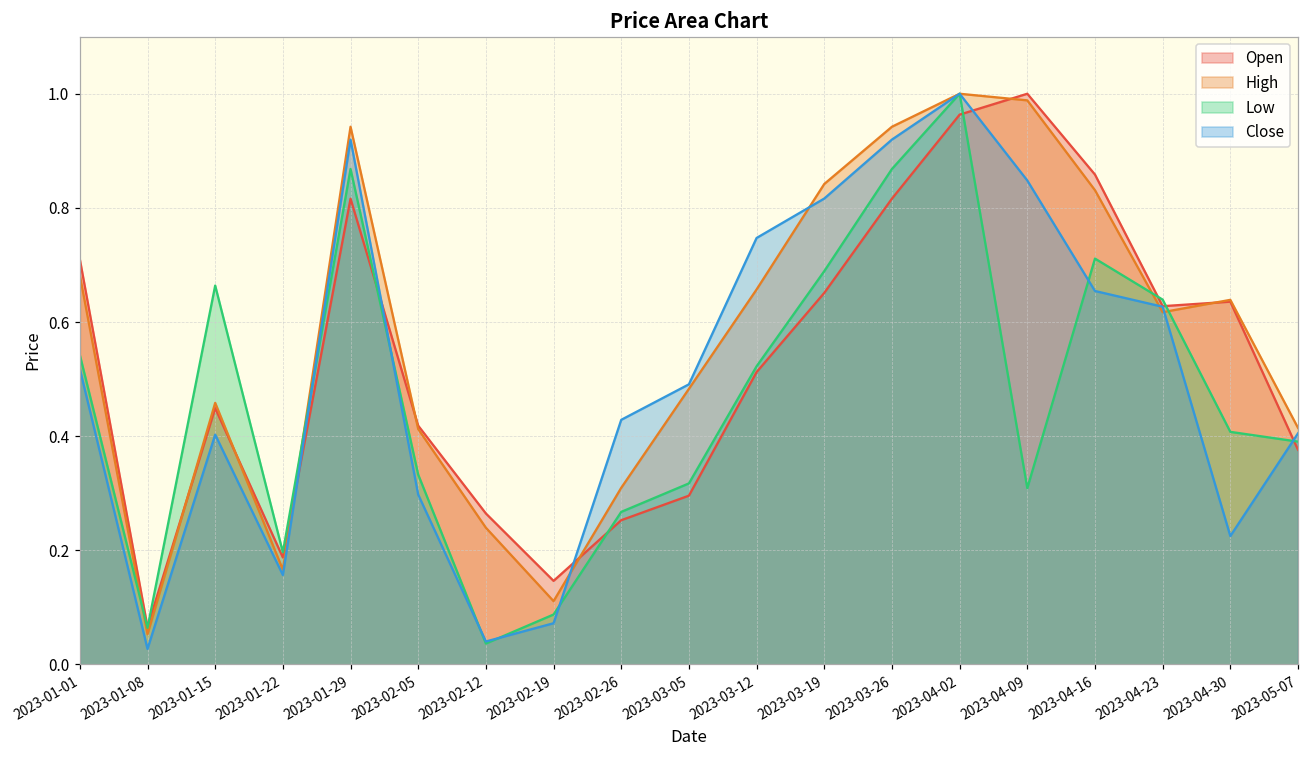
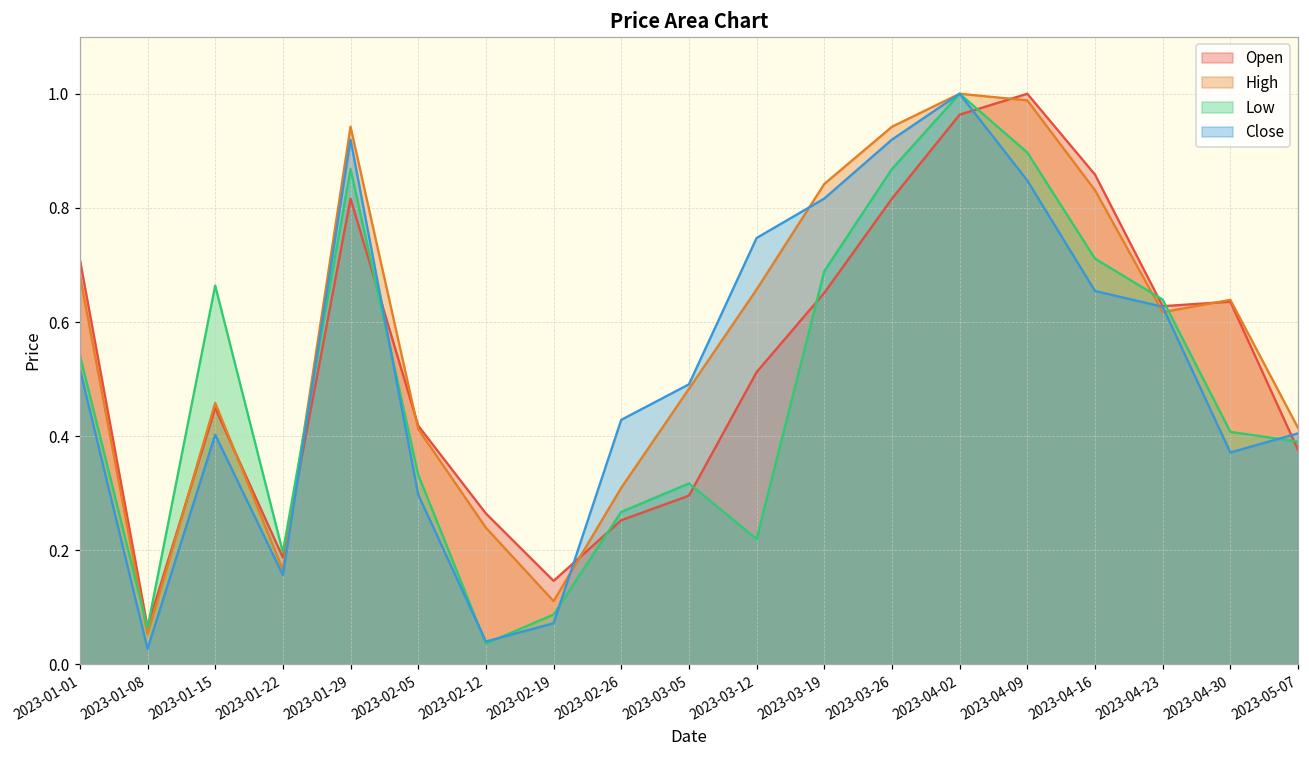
Low, 2023-03-12: 0.52 -> 0.22
Low, 2023-04-09: 0.31 -> 0.90
Close, 2023-04-30: 0.23 -> 0.37
